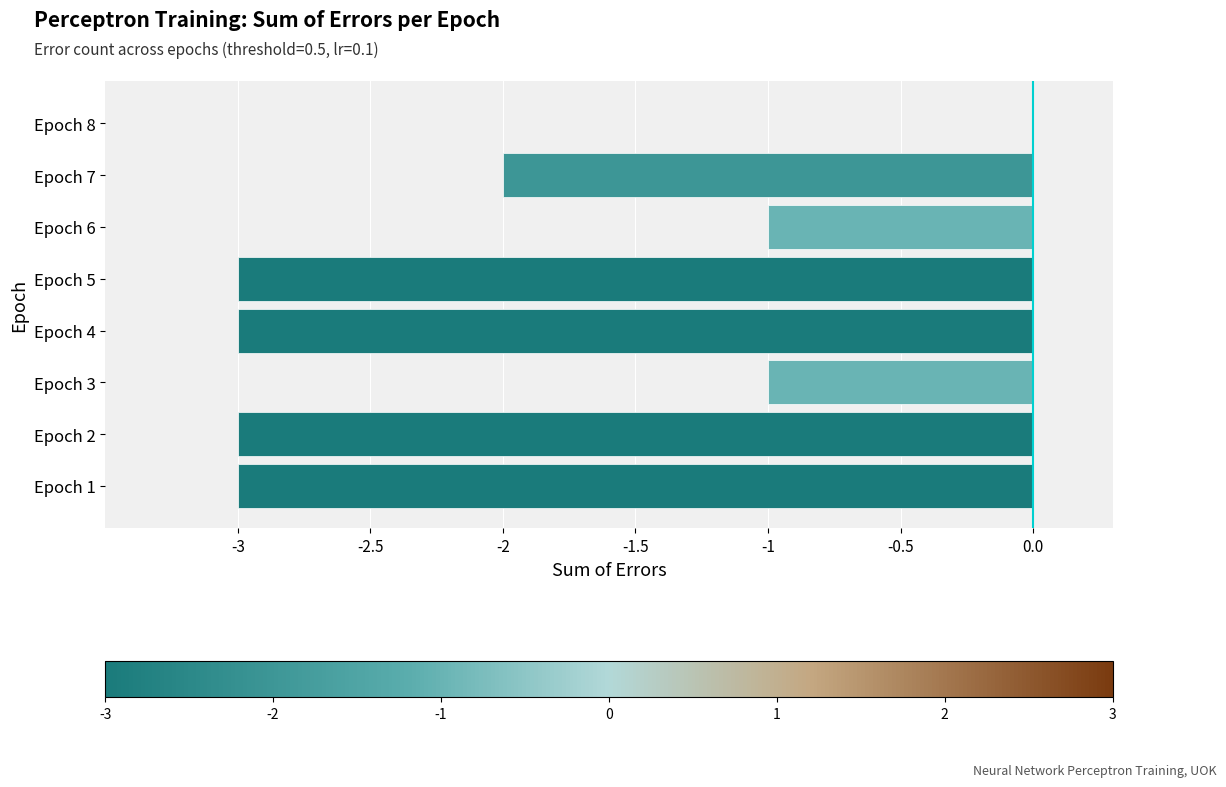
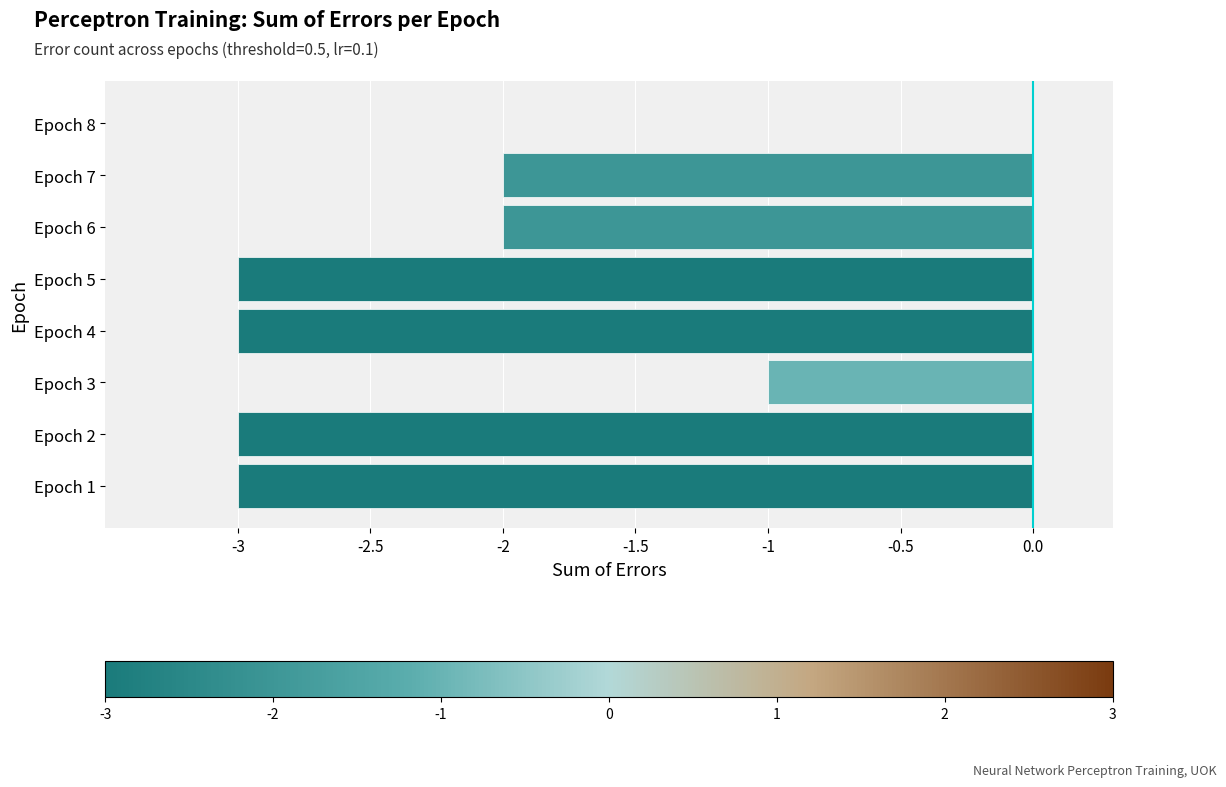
Epoch 6: -1.00 -> -2.00
